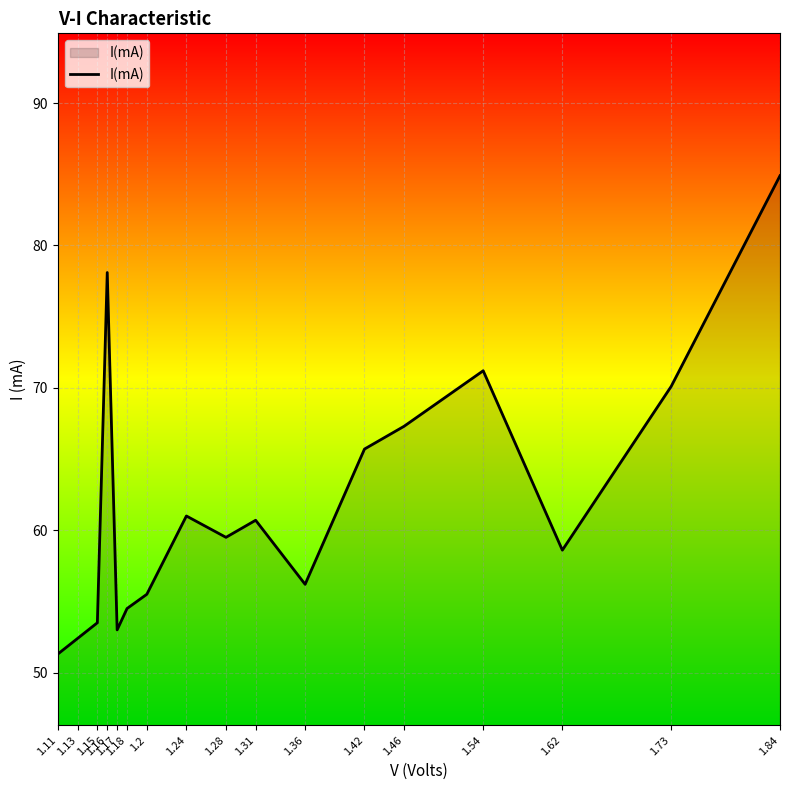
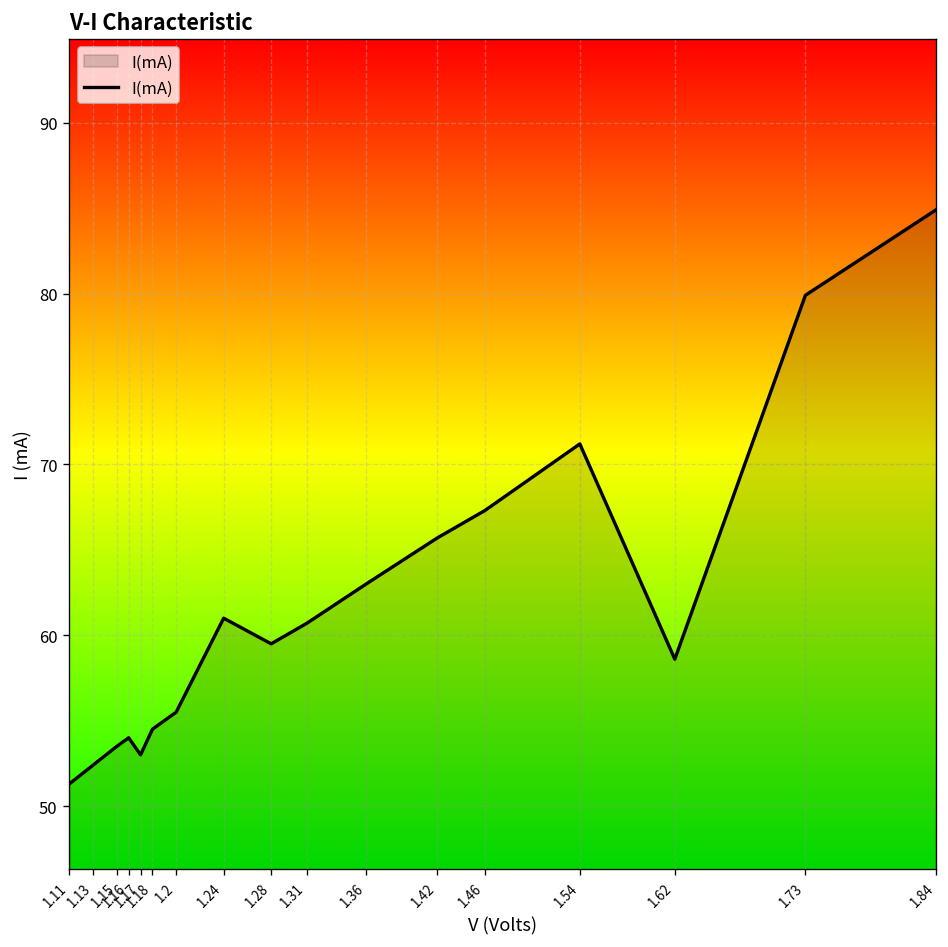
1.16: 78.1 -> 54.0
1.36: 56.2 -> 63.0
1.73: 70.1 -> 79.9
